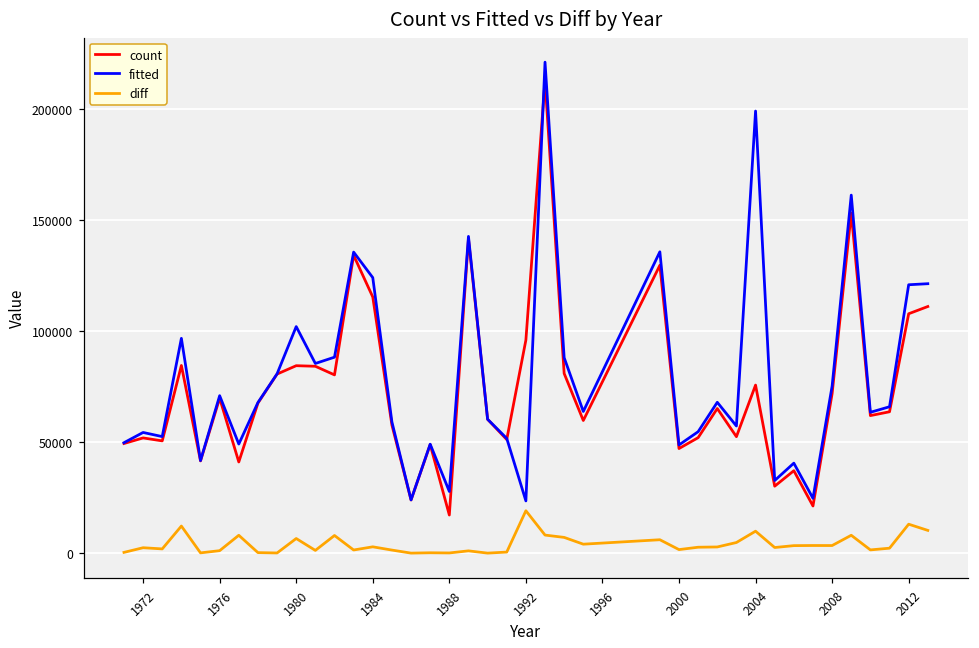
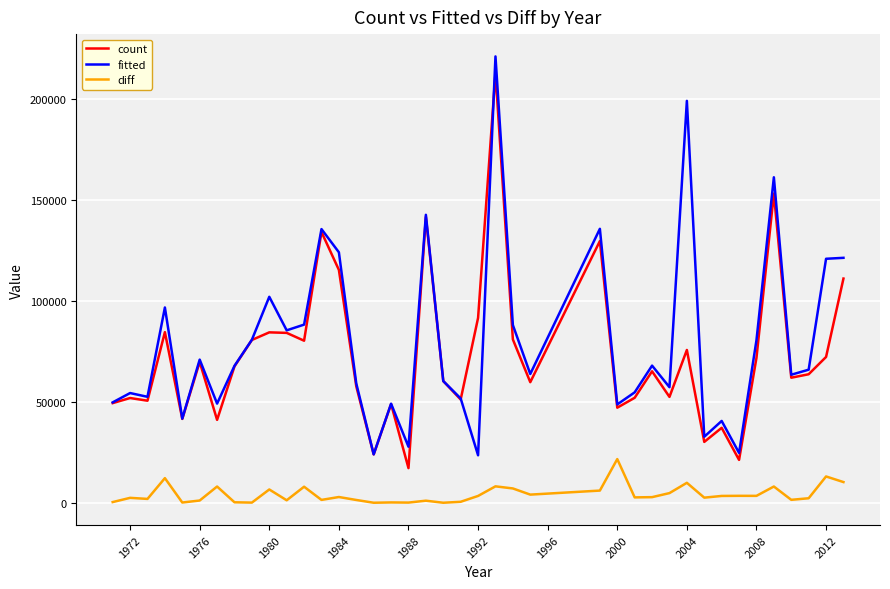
count, 1992: 96000 -> 92000
diff, 1992: 19000 -> 3000
diff, 2000: 2000 -> 22000
fitted, 2008: 75000 -> 80000
count, 2012: 108000 -> 72000
